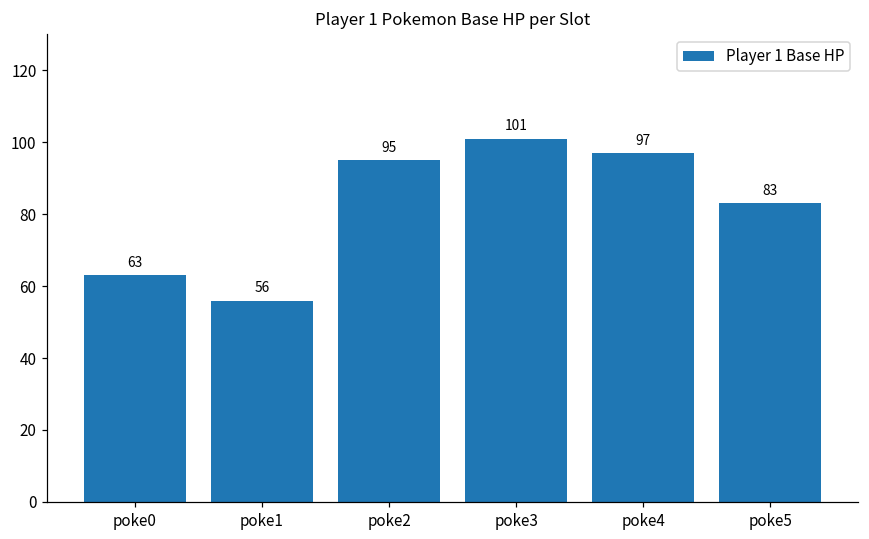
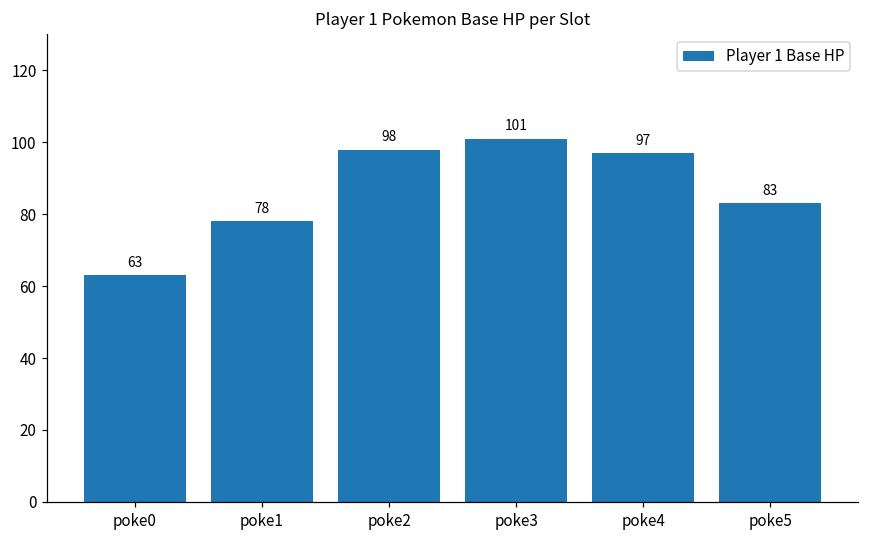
poke1: 56 -> 78
poke2: 95 -> 98
